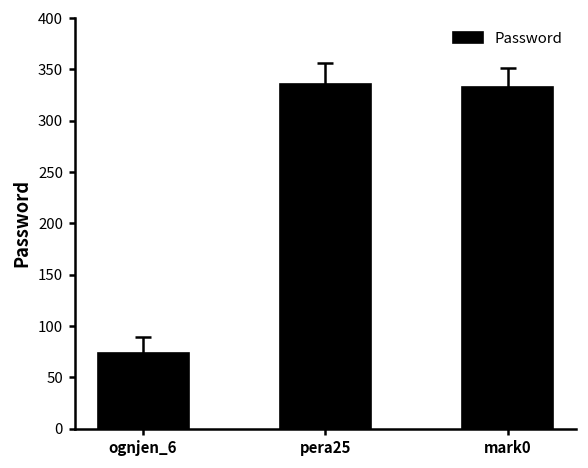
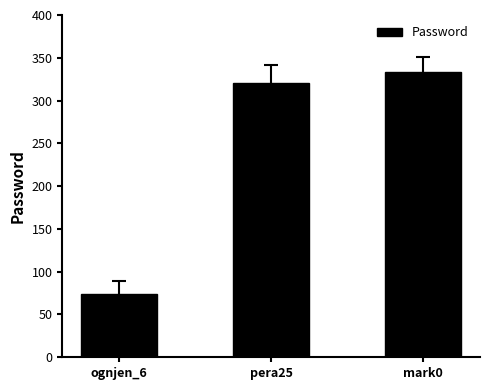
Password, pera25: 340 -> 320
